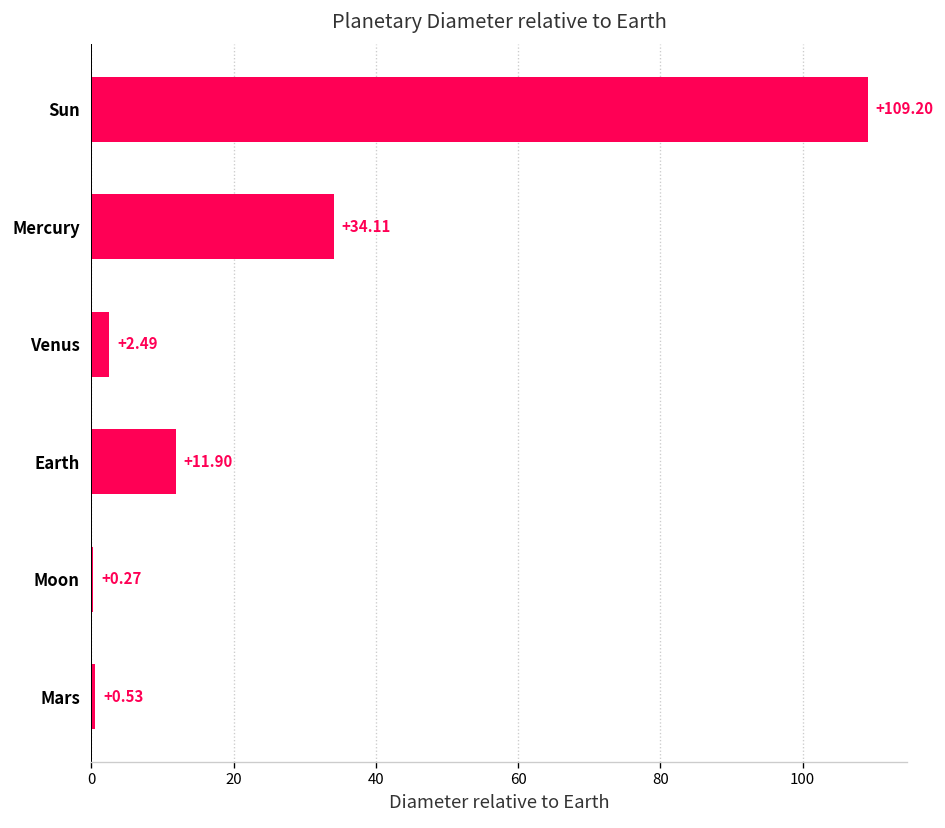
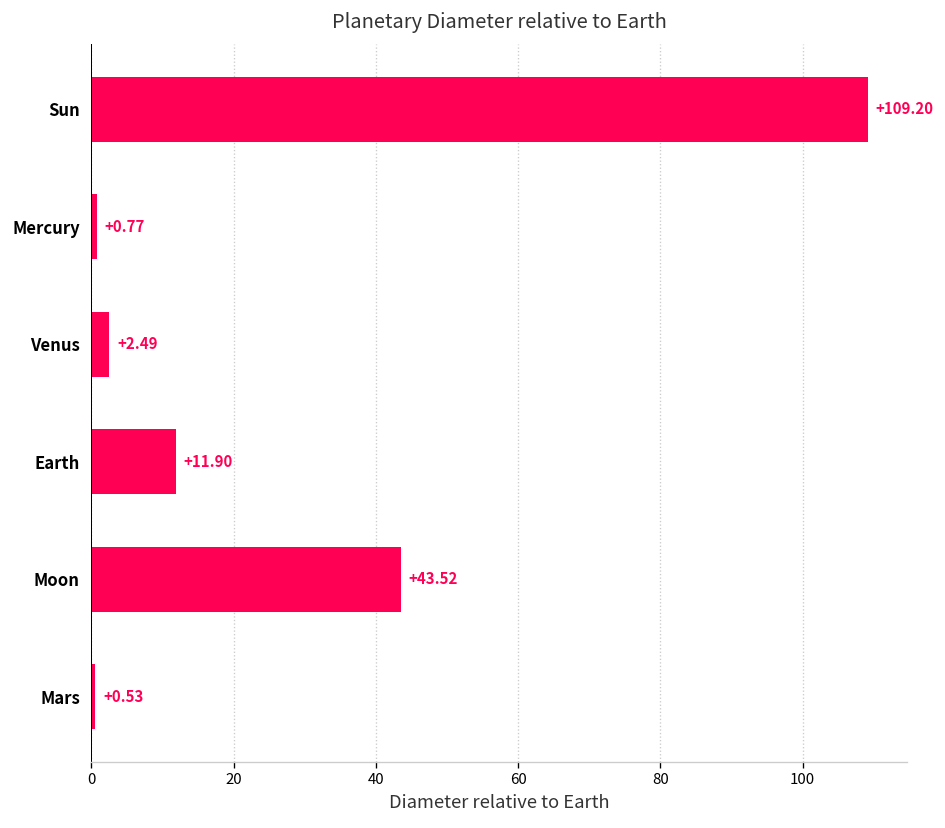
Mercury: +34.11 -> +0.77
Moon: +0.27 -> +43.52
